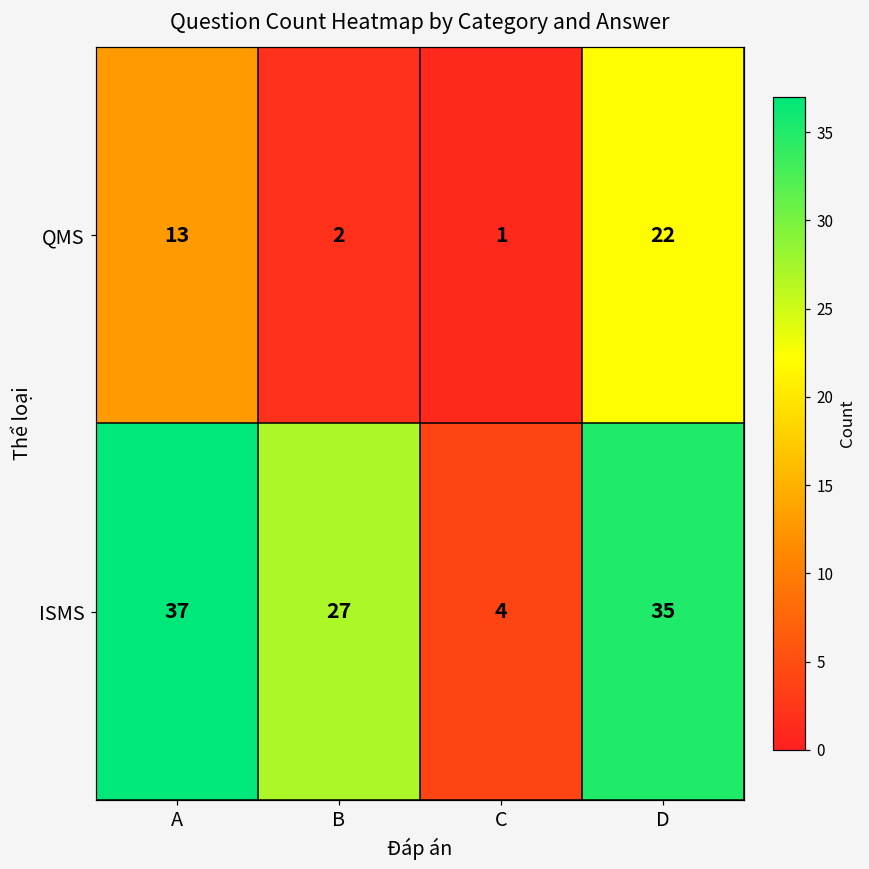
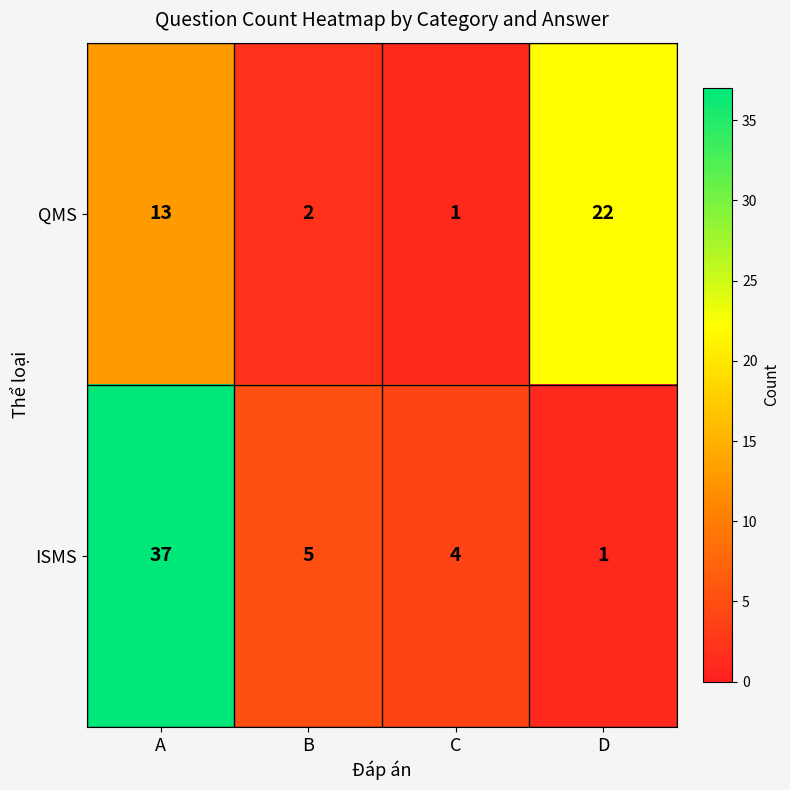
ISMS, B: 27 -> 5
ISMS, D: 35 -> 1
